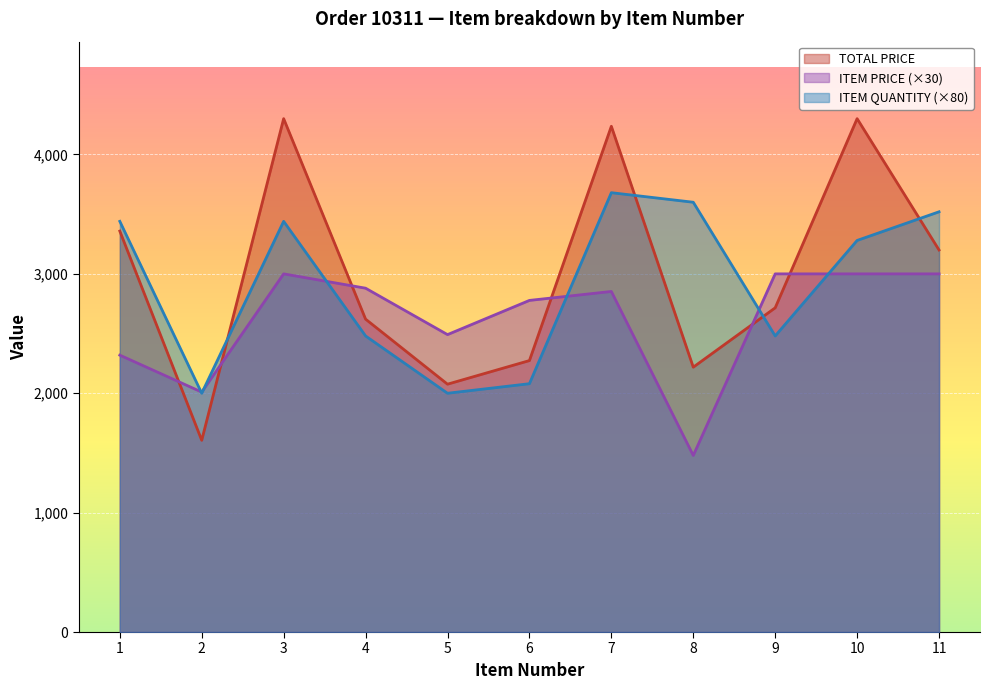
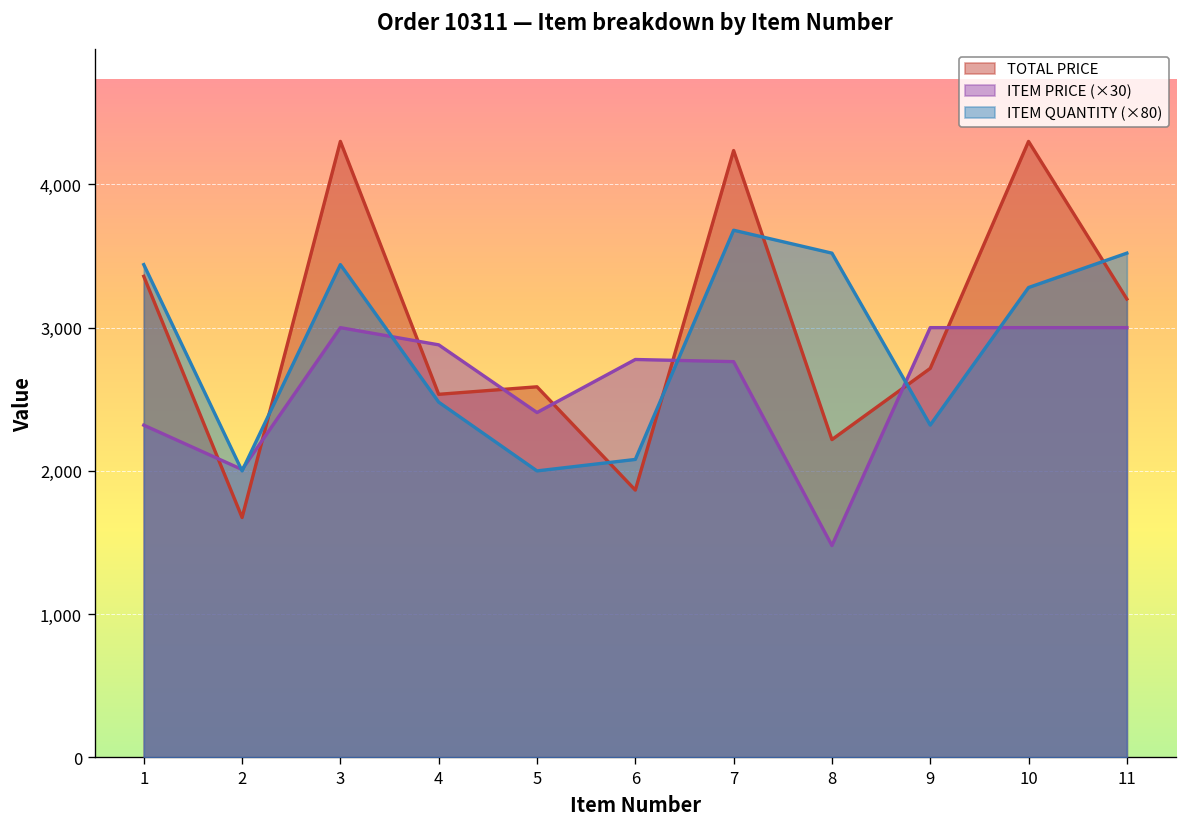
TOTAL PRICE, 2: 1,610 -> 1,670
TOTAL PRICE, 4: 2,620 -> 2,530
TOTAL PRICE, 5: 2,080 -> 2,590
ITEM PRICE (×30), 5: 2,490 -> 2,410
TOTAL PRICE, 6: 2,270 -> 1,870
ITEM PRICE (×30), 7: 2,850 -> 2,760
ITEM QUANTITY (×80), 8: 3,600 -> 3,520
ITEM QUANTITY (×80), 9: 2,480 -> 2,320
